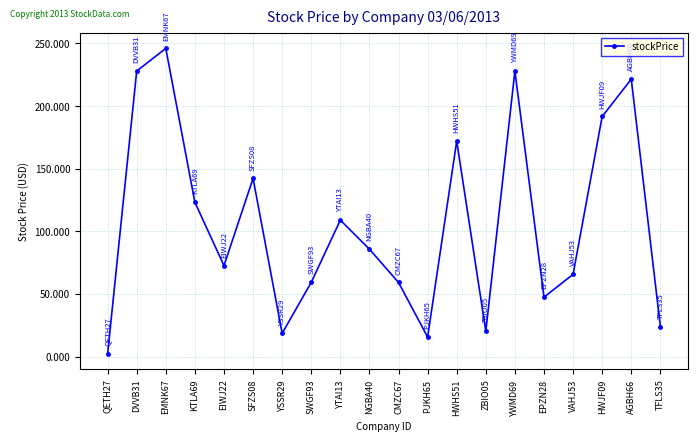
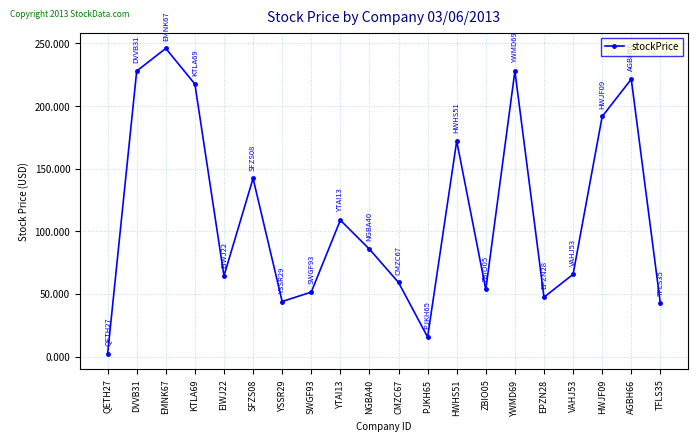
KTLA69: 123 -> 218
EIWJ22: 73 -> 64
YSSR29: 19 -> 44
SWGF93: 59 -> 51
ZBIO05: 20 -> 54
TFLS35: 24 -> 42
